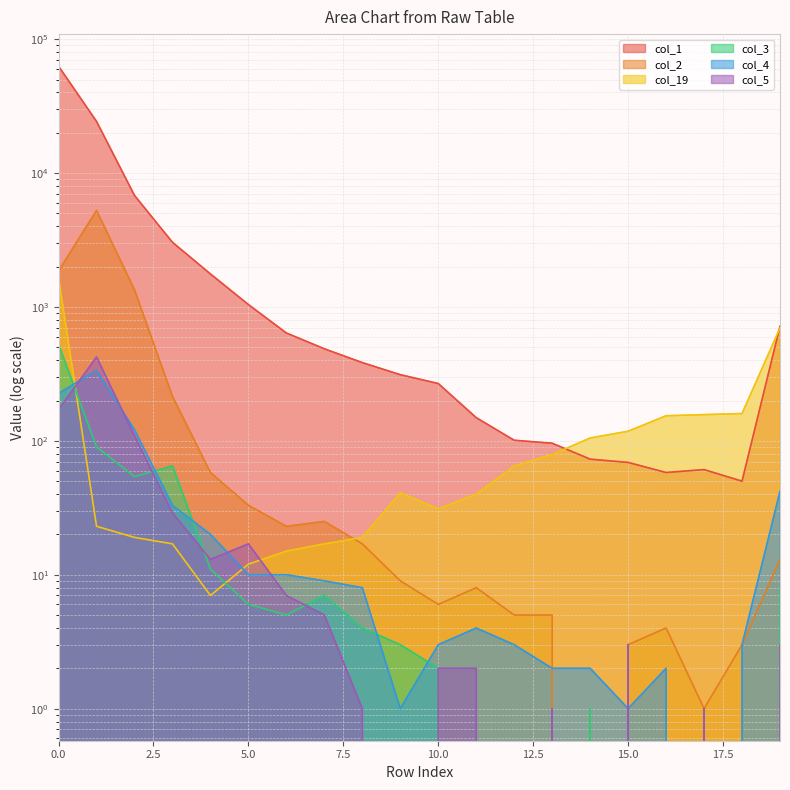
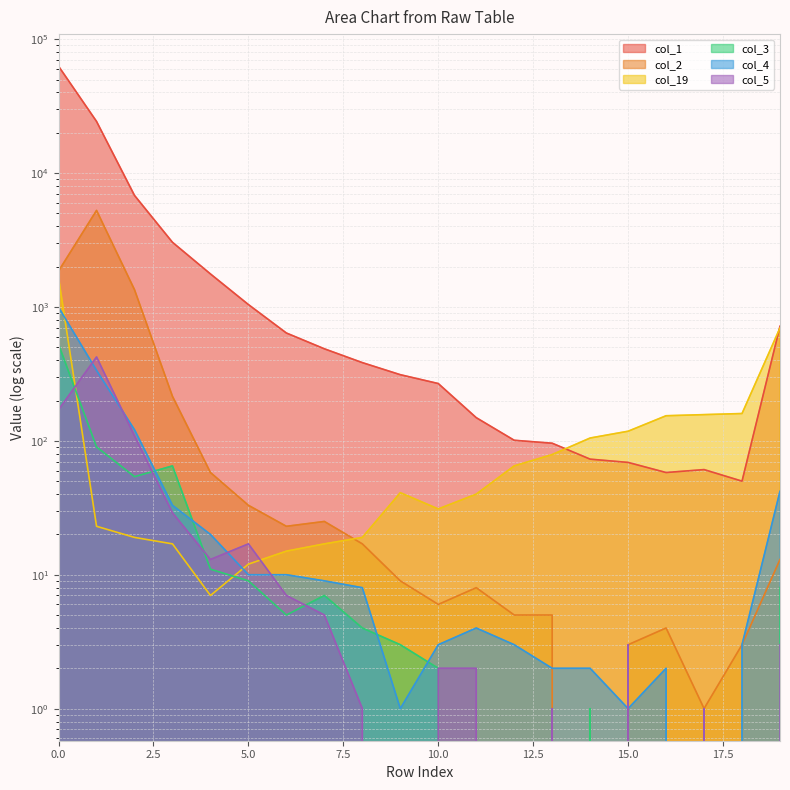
col_4, 0.0: 230 -> 1000
col_3, 5.0: 6 -> 9
